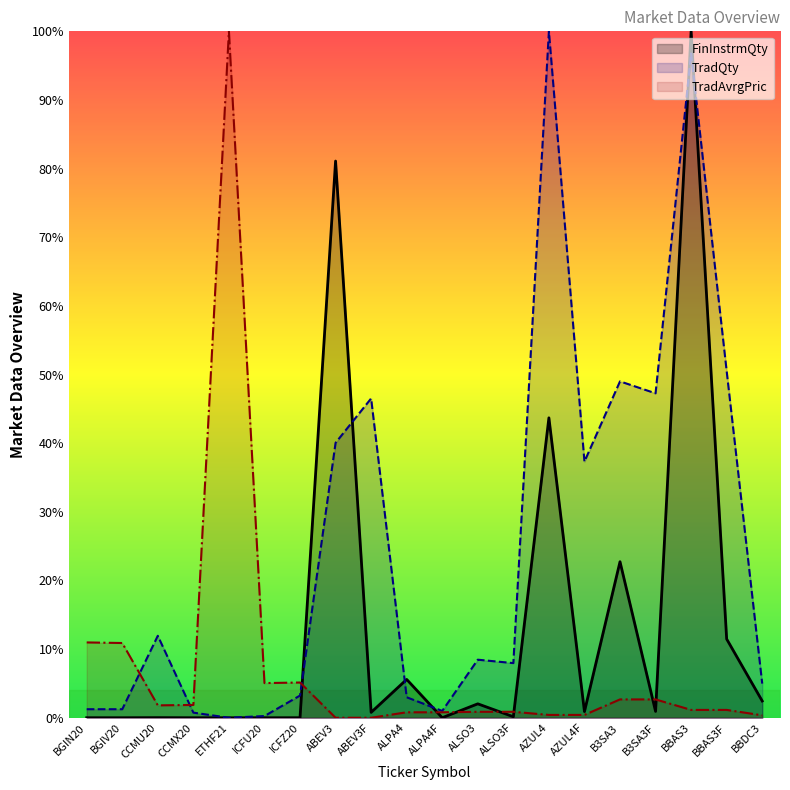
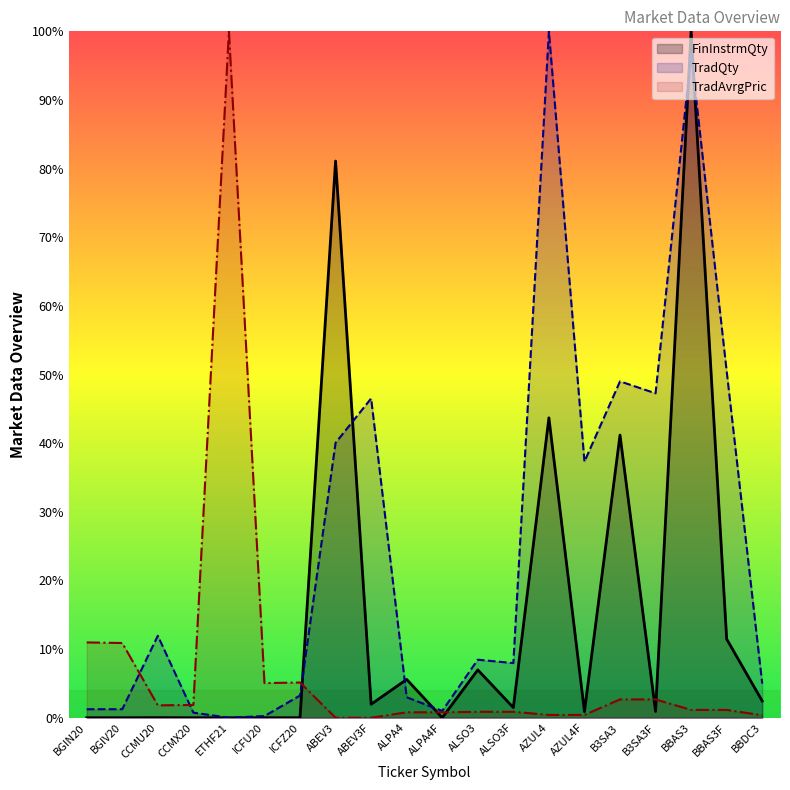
FinInstrmQty, ABEV3F: 1% -> 2%
FinInstrmQty, ALSO3: 2% -> 7%
FinInstrmQty, ALSO3F: 0% -> 1%
FinInstrmQty, B3SA3: 23% -> 41%
